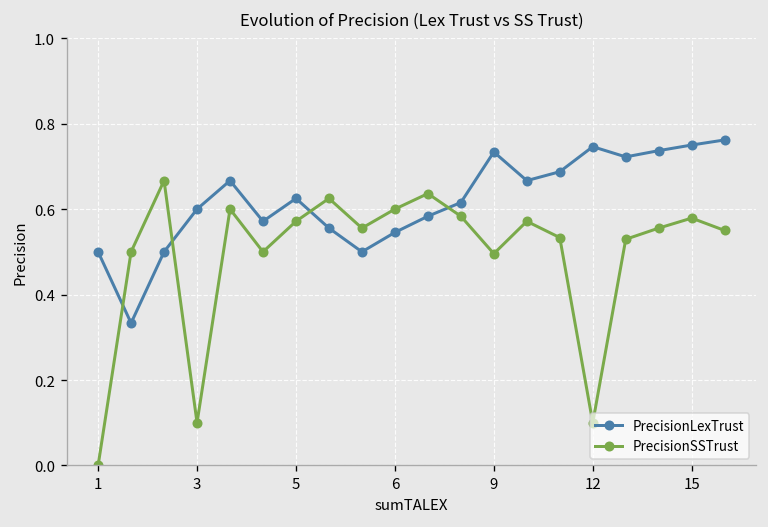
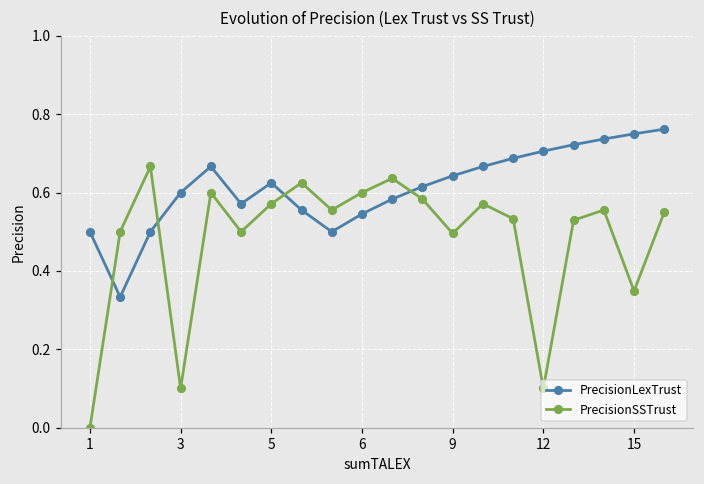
PrecisionLexTrust, 9: 0.73 -> 0.64
PrecisionLexTrust, 12: 0.75 -> 0.71
PrecisionSSTrust, 15: 0.58 -> 0.35
